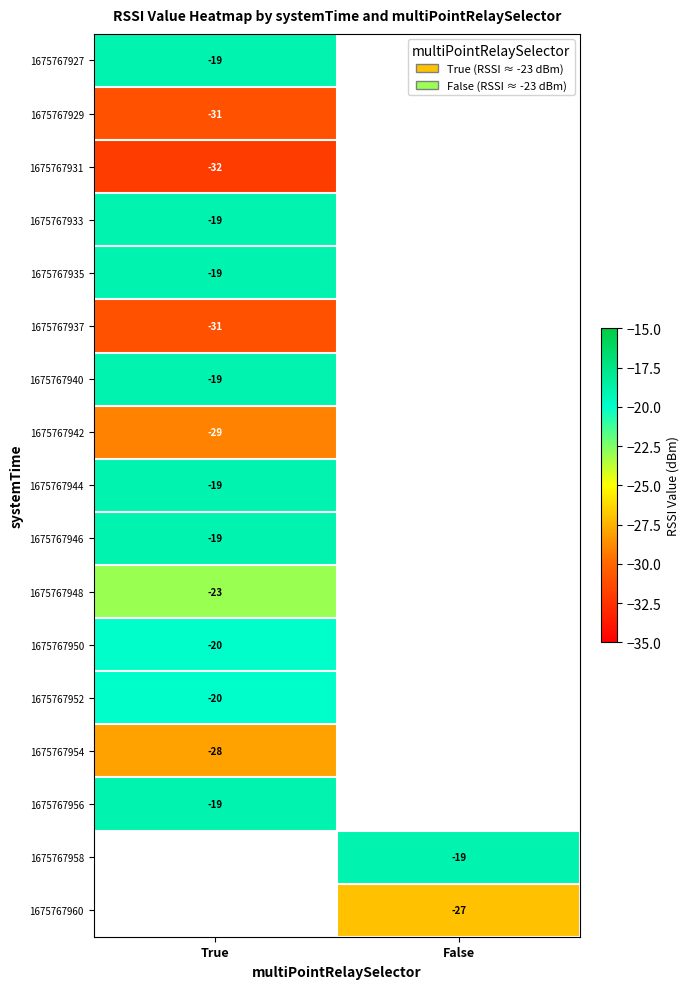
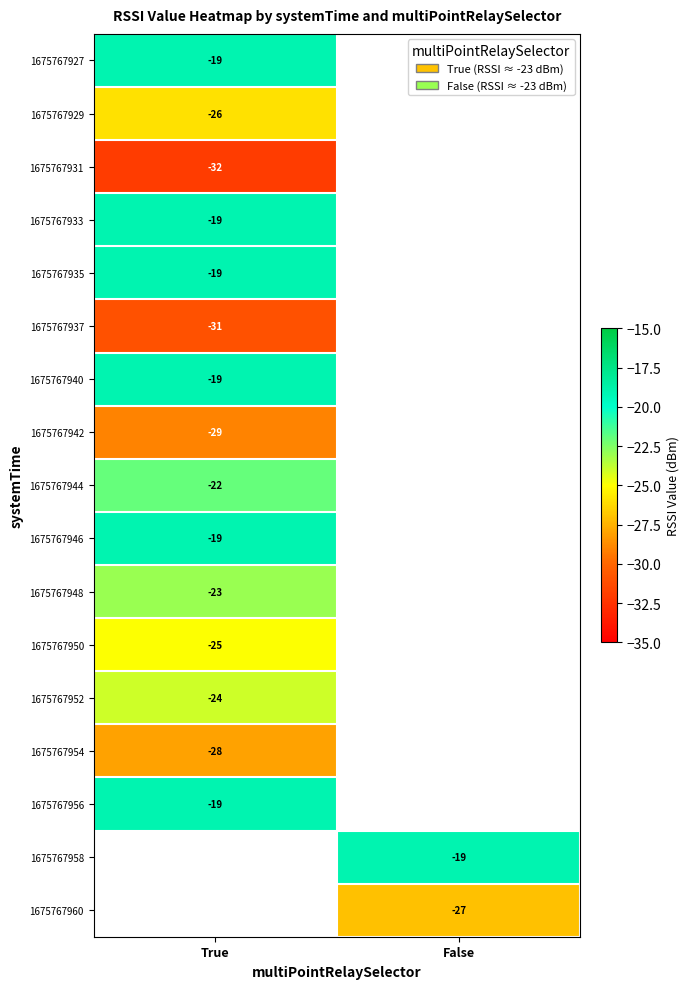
1675767929, True: -31 -> -26
1675767944, True: -19 -> -22
1675767950, True: -20 -> -25
1675767952, True: -20 -> -24
